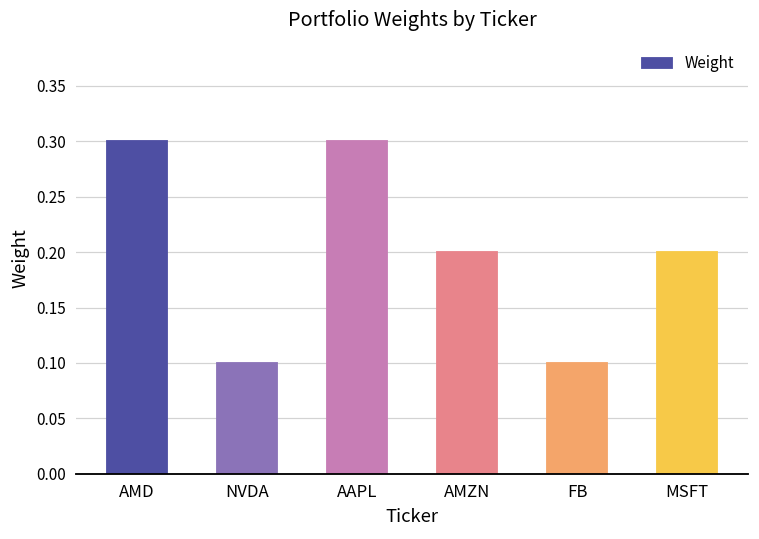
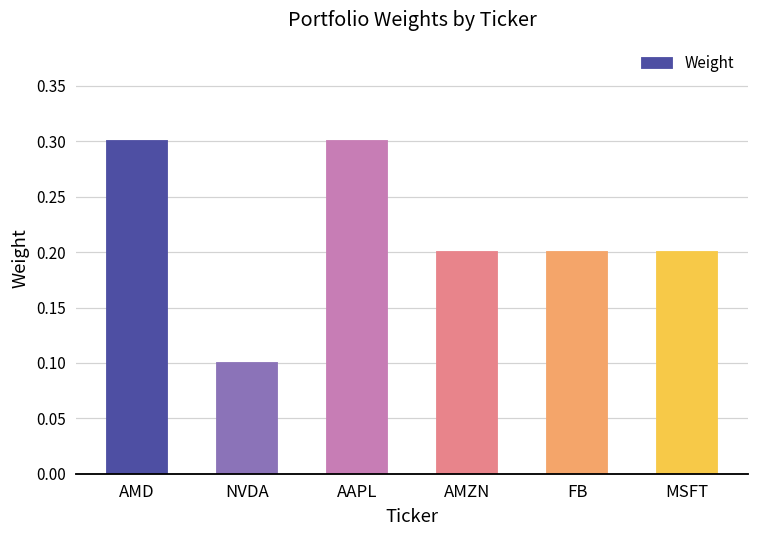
FB: 0.1 -> 0.2
